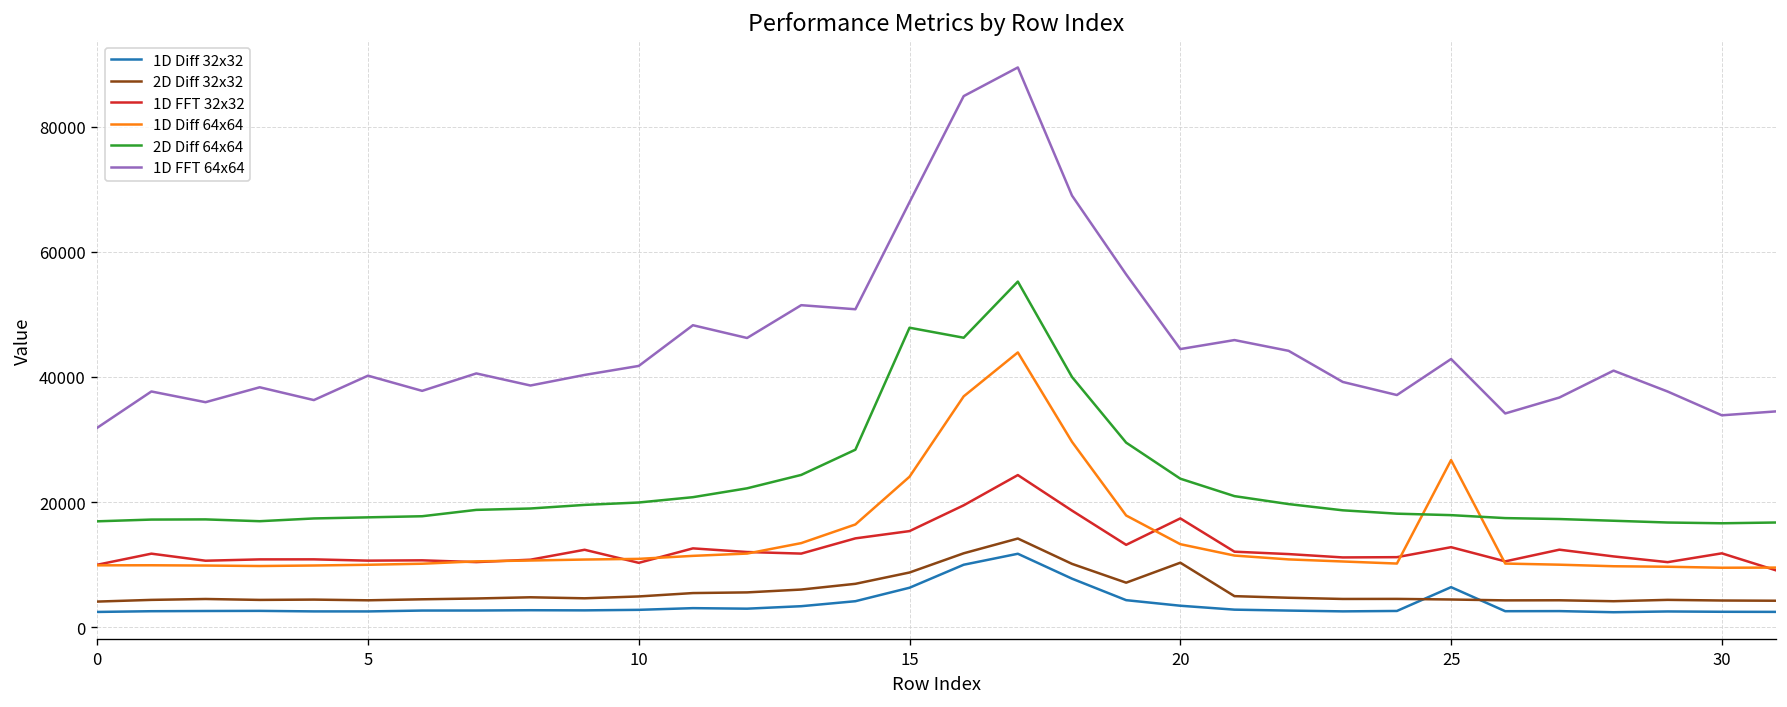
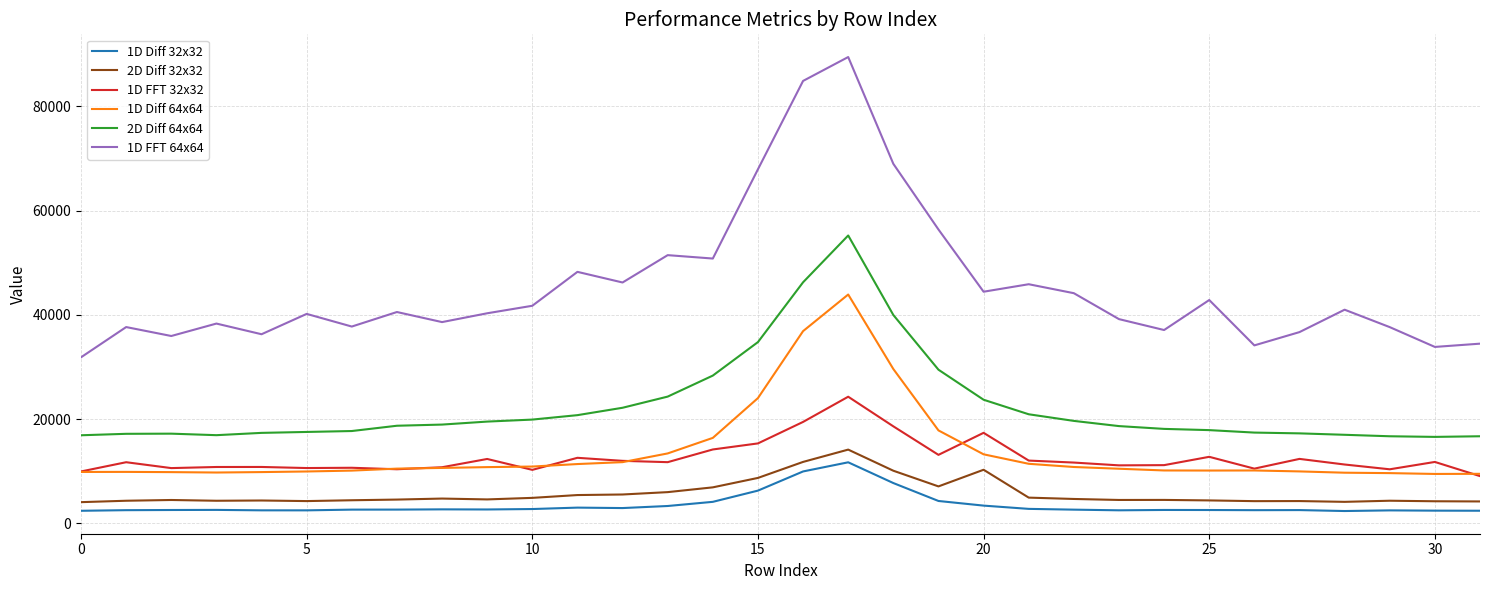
2D Diff 64x64, 15: 48000 -> 35000
1D Diff 32x32, 25: 6000 -> 3000
1D Diff 64x64, 25: 27000 -> 10000
